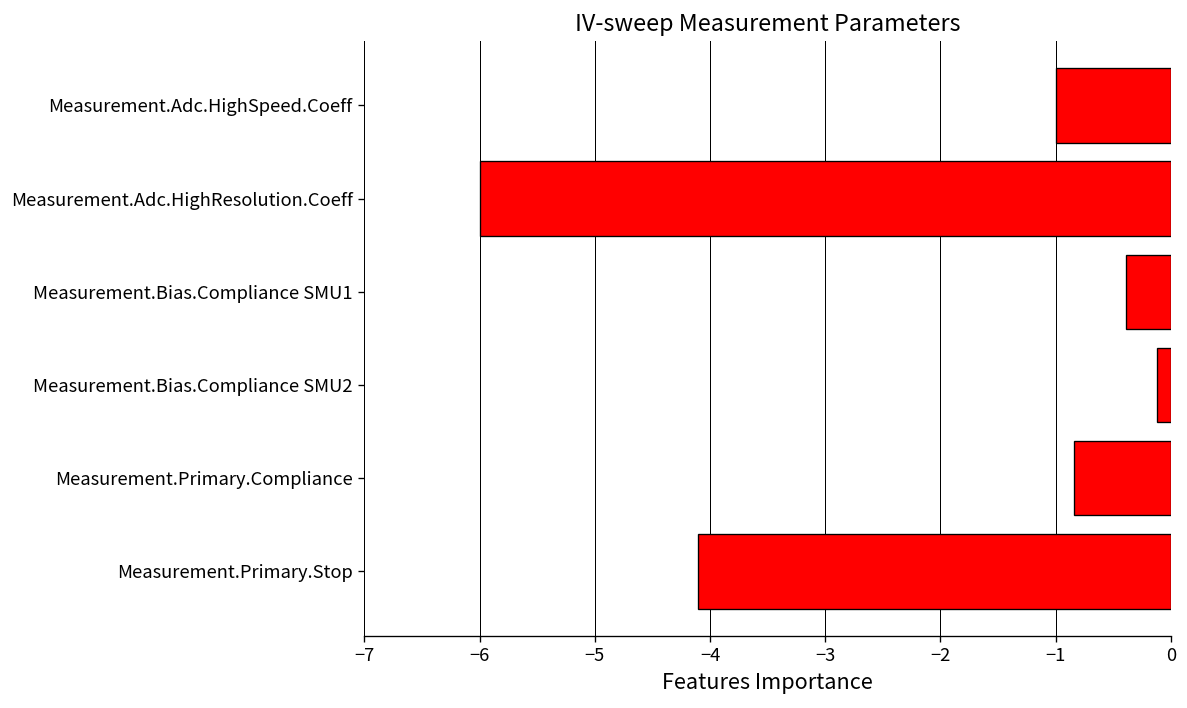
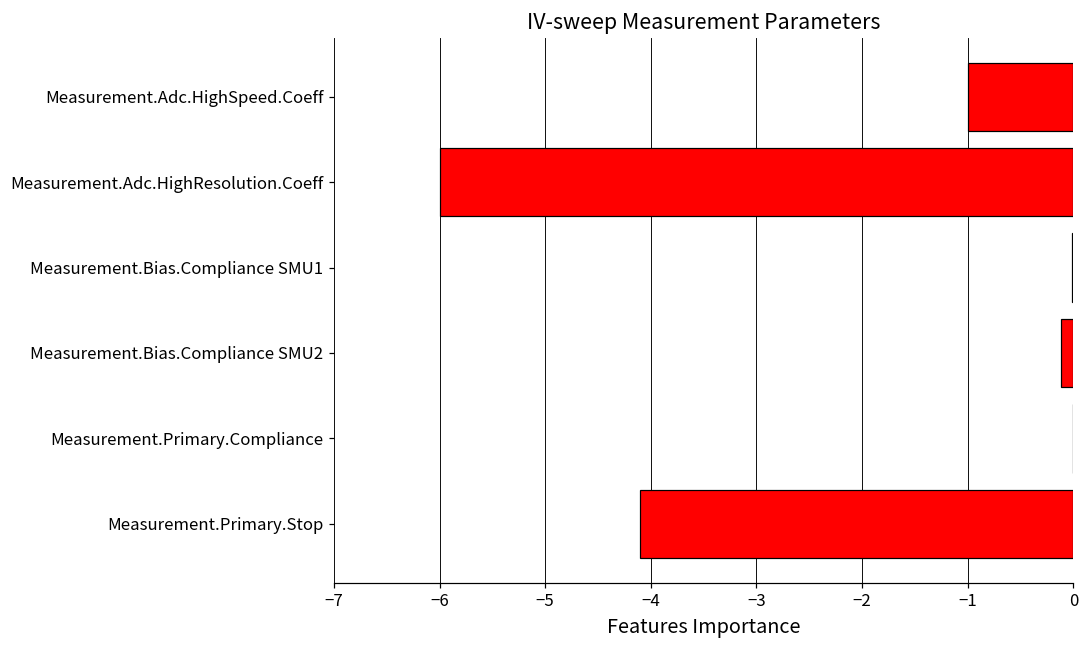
Measurement.Bias.Compliance SMU1: -0.4 -> 0.0
Measurement.Primary.Compliance: -0.8 -> 0.0
